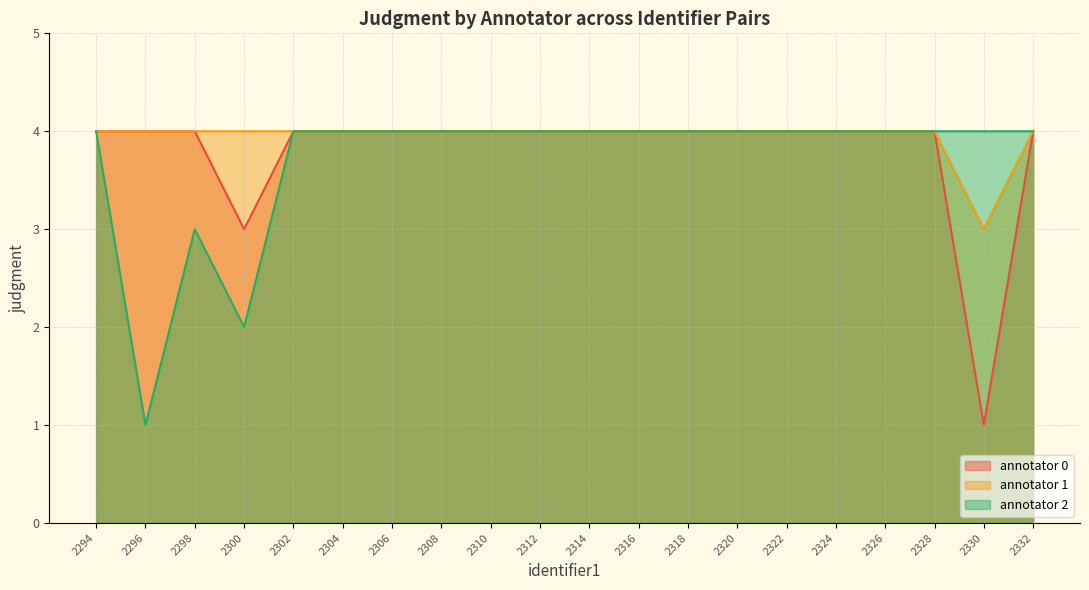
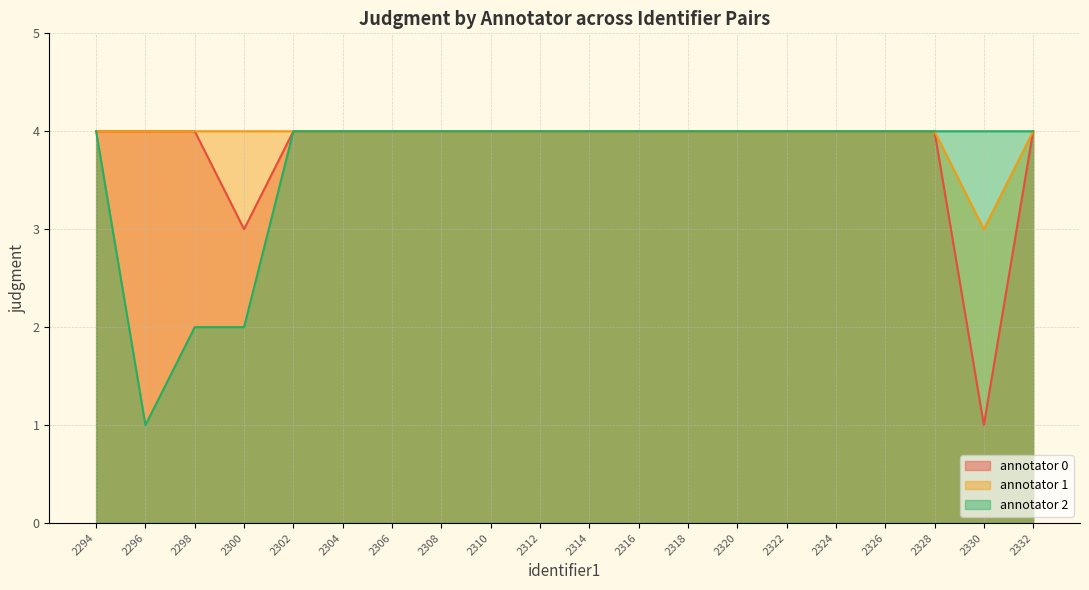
annotator 2, 2298: 3 -> 2
